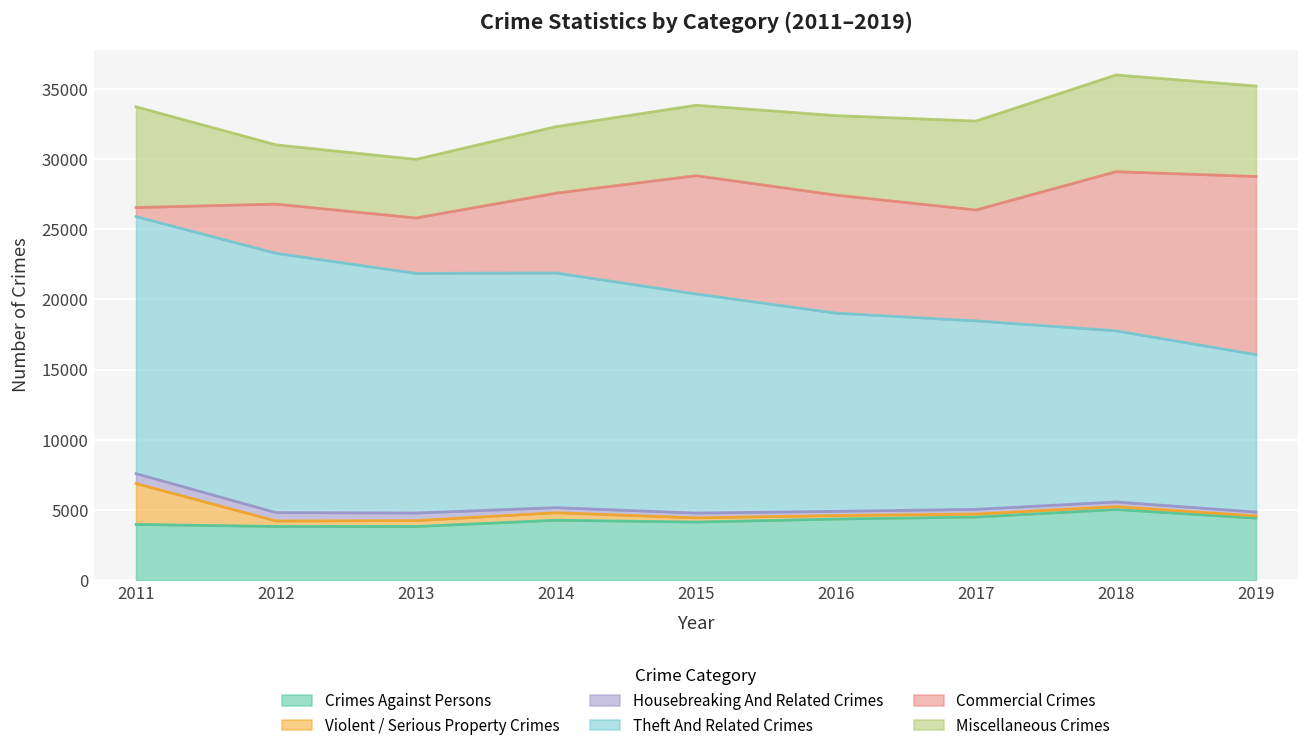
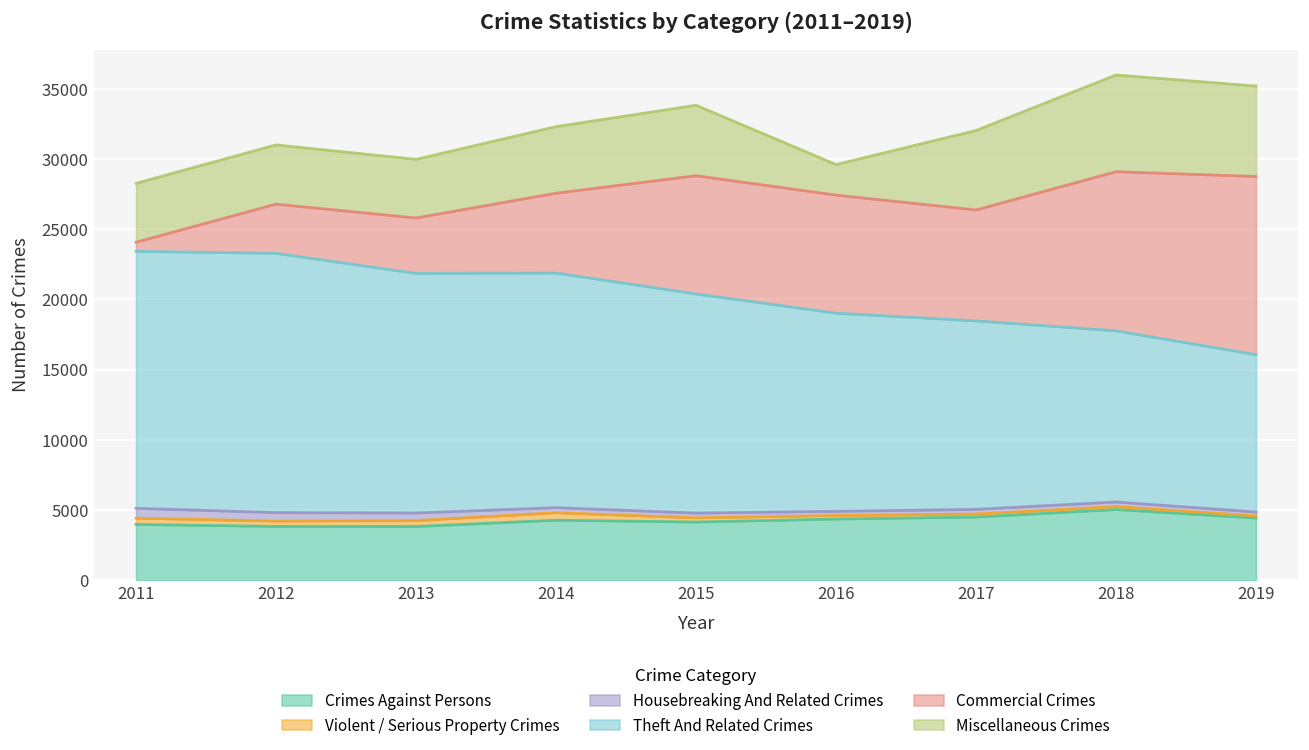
Violent / Serious Property Crimes, 2011: 2900 -> 400
Miscellaneous Crimes, 2011: 7200 -> 4200
Miscellaneous Crimes, 2016: 5700 -> 2200
Miscellaneous Crimes, 2017: 6300 -> 5700
